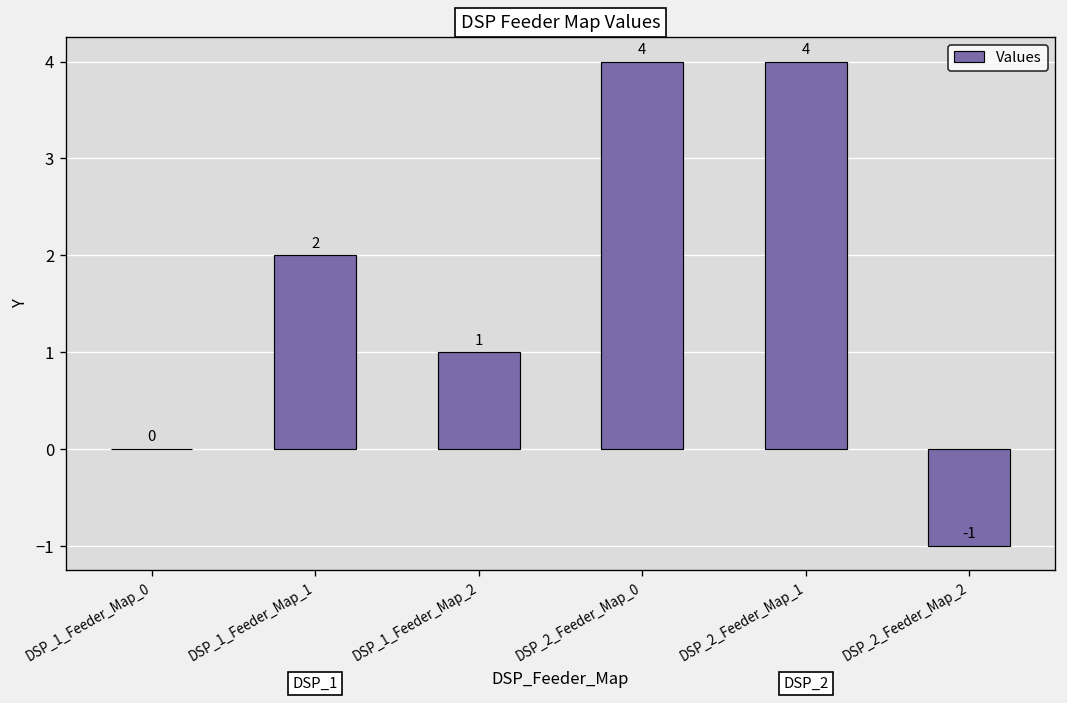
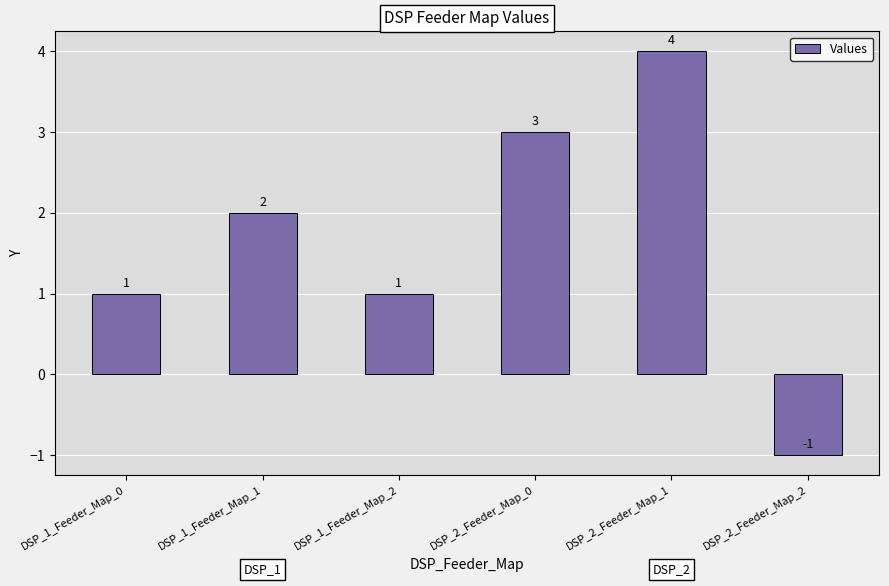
DSP_1_Feeder_Map_0: 0 -> 1
DSP_2_Feeder_Map_0: 4 -> 3
